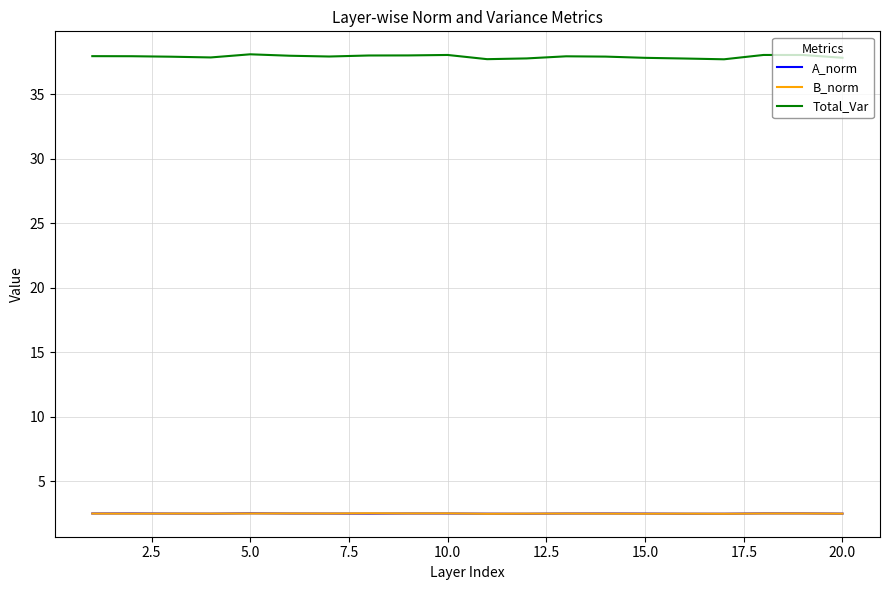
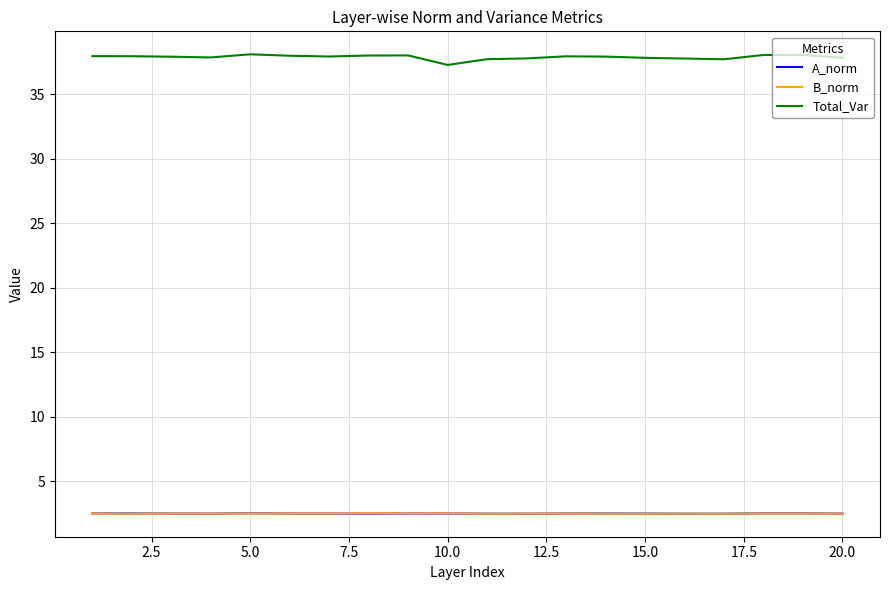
Total_Var, 10.0: 38.0 -> 37.3
